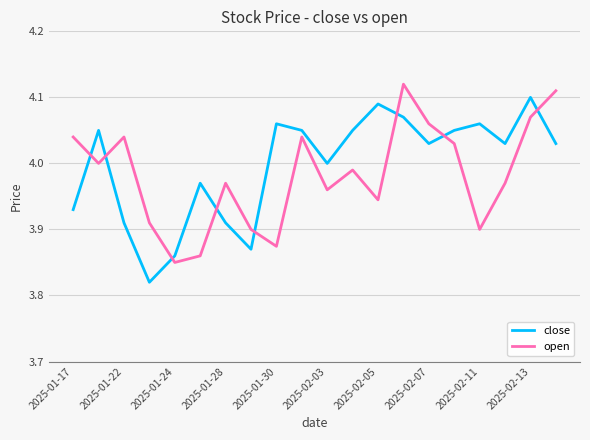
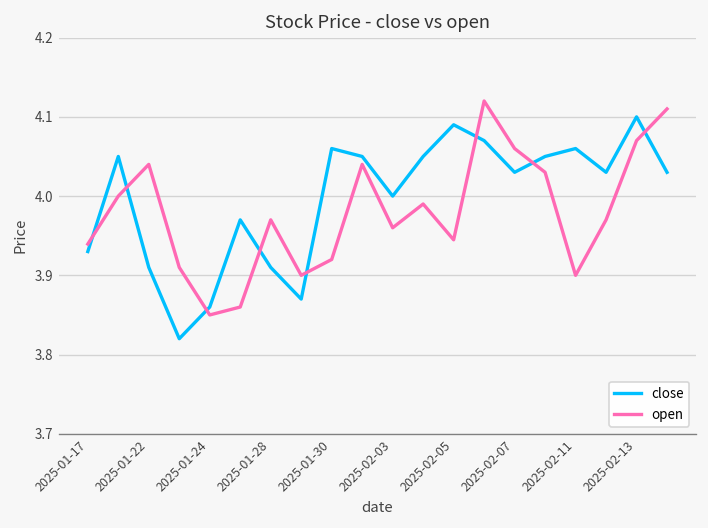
open, 2025-01-17: 4.04 -> 3.94
open, 2025-01-30: 3.87 -> 3.92
